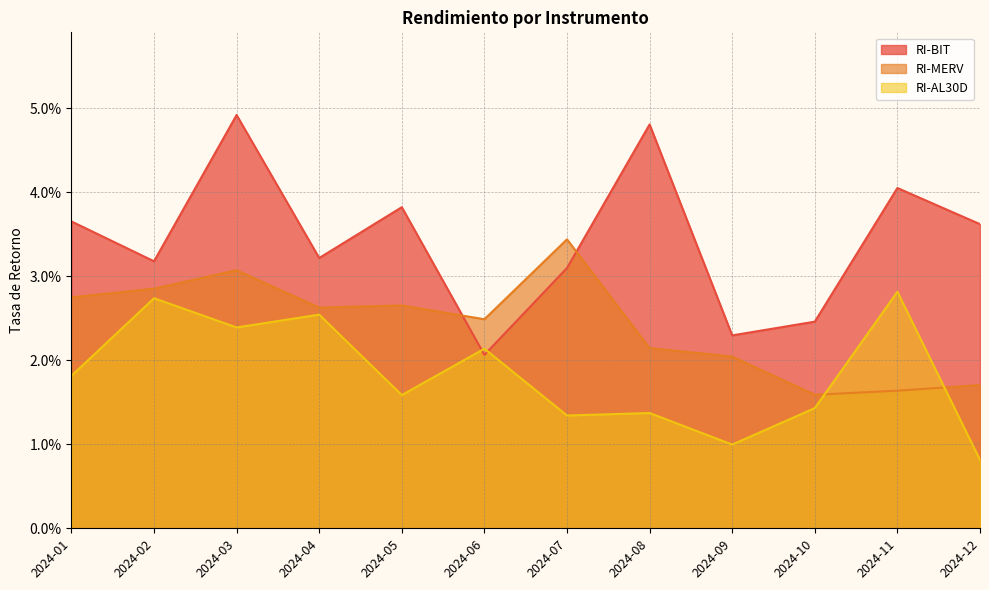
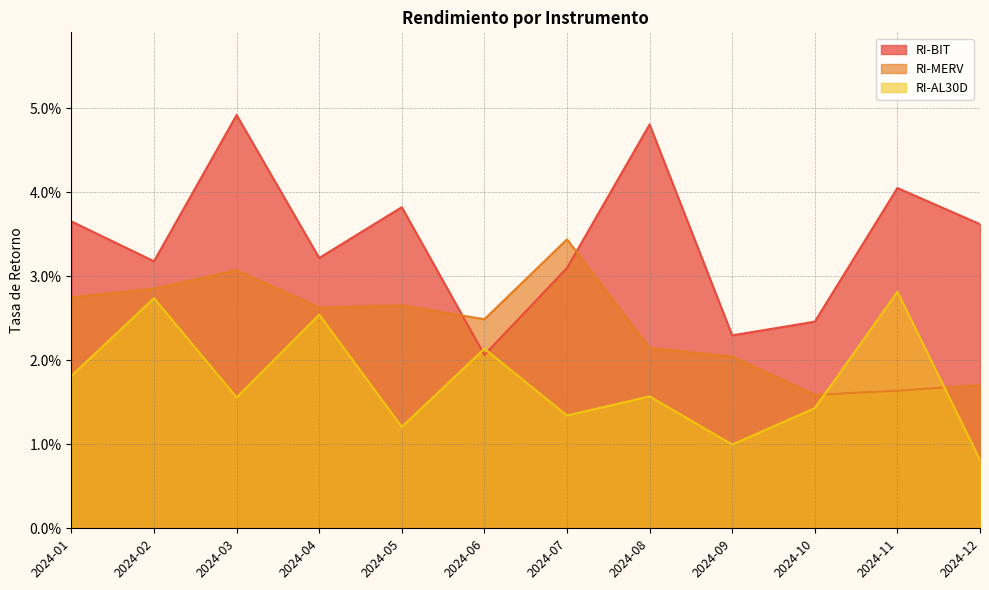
RI-AL30D, 2024-03: 2.4% -> 1.6%
RI-AL30D, 2024-05: 1.6% -> 1.2%
RI-AL30D, 2024-08: 1.4% -> 1.6%
